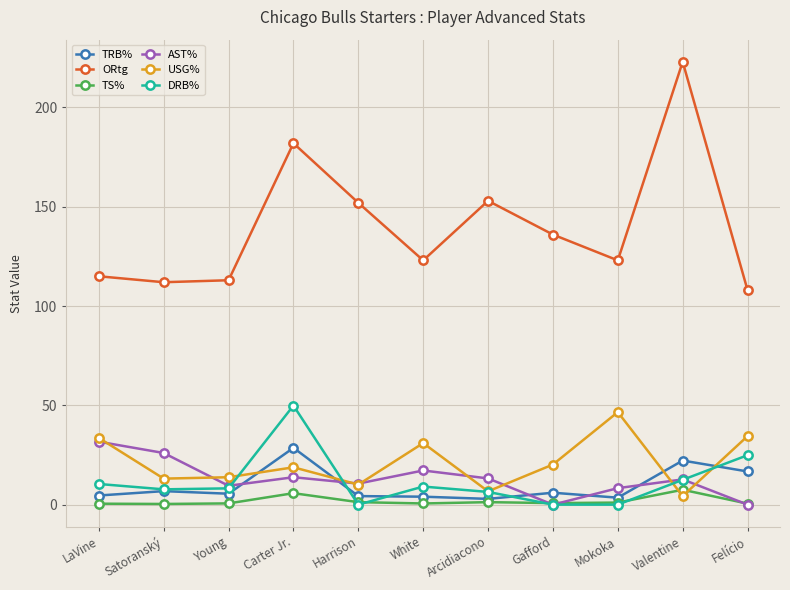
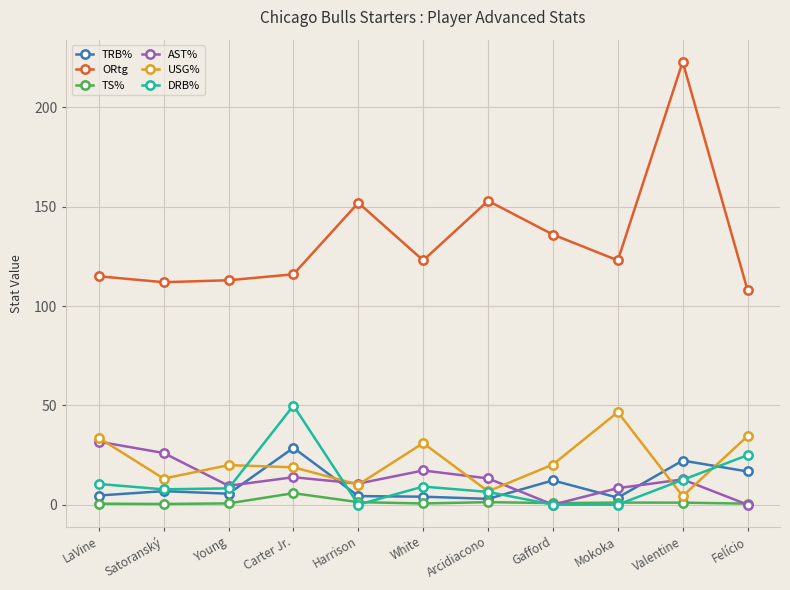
USG%, Young: 14 -> 20
ORtg, Carter Jr.: 182 -> 116
TRB%, Gafford: 6 -> 12
TS%, Valentine: 8 -> 1
